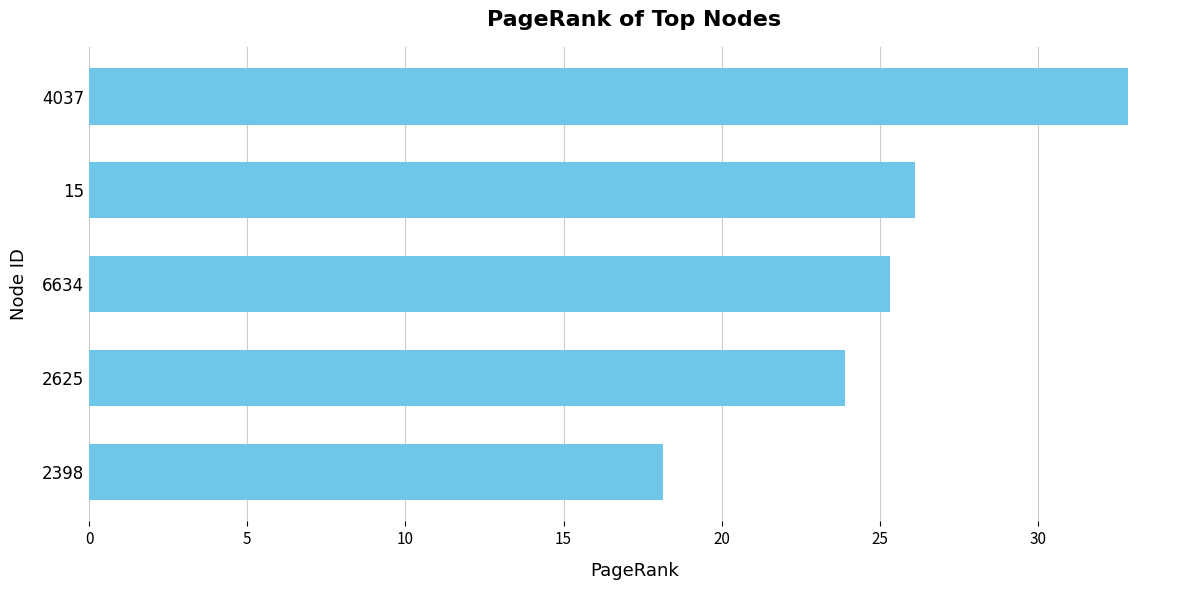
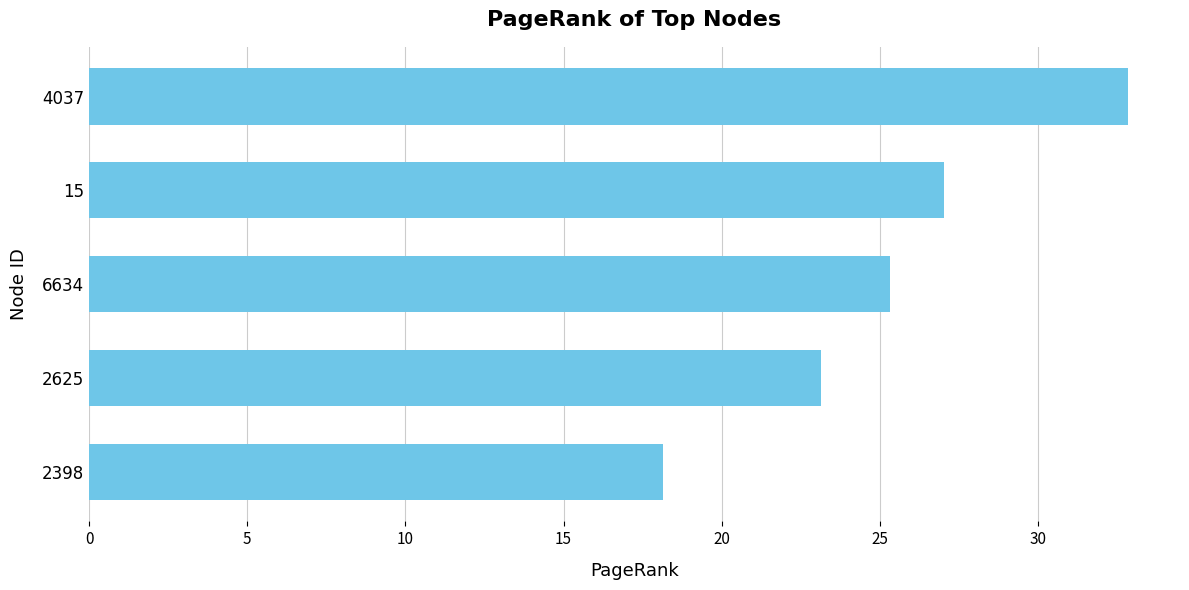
15: 26.1 -> 27.0
2625: 23.9 -> 23.1
